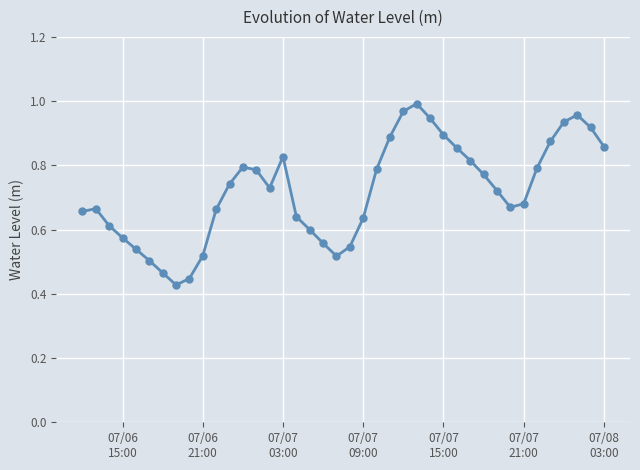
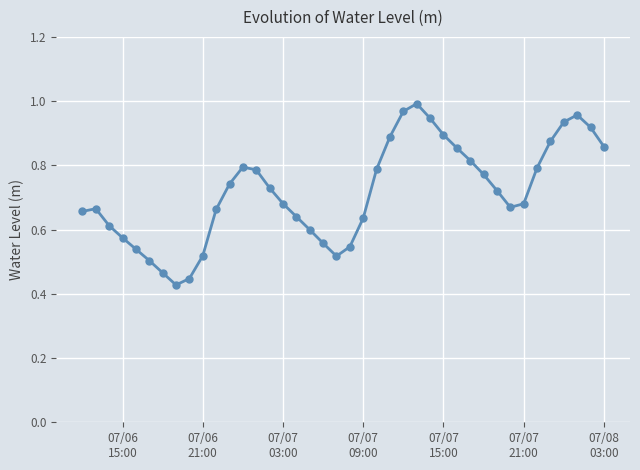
07/07 03:00: 0.83 -> 0.68
